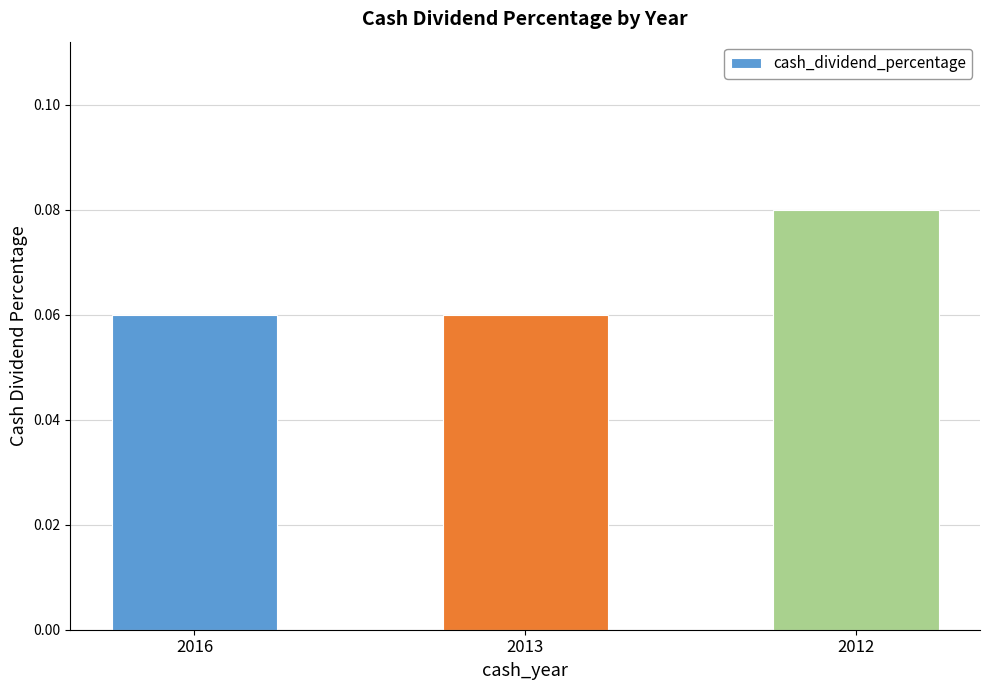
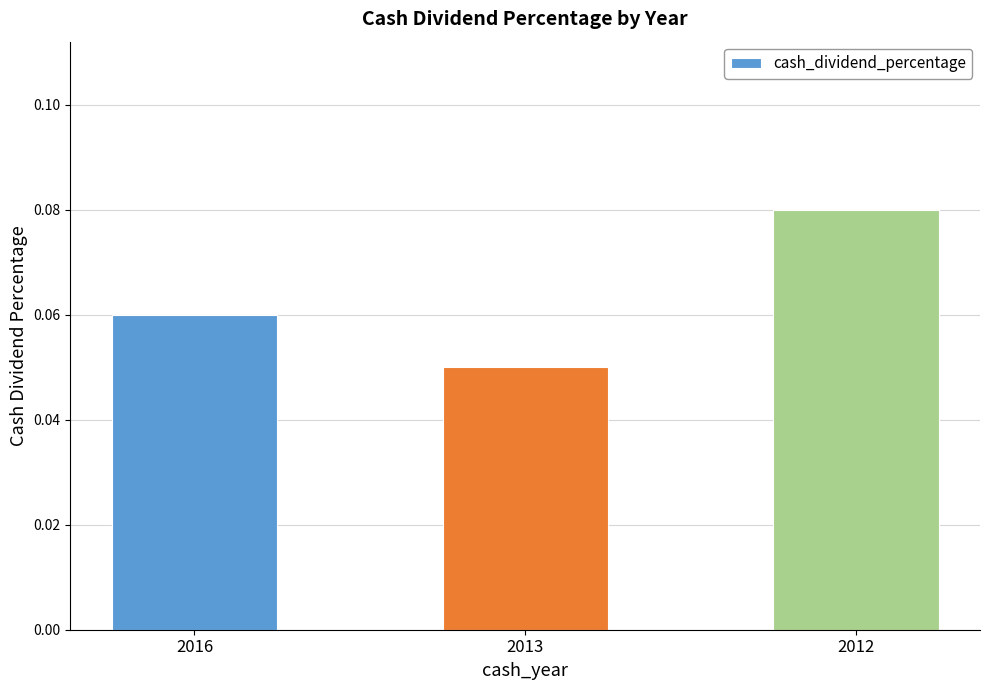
2013: 0.06 -> 0.05
